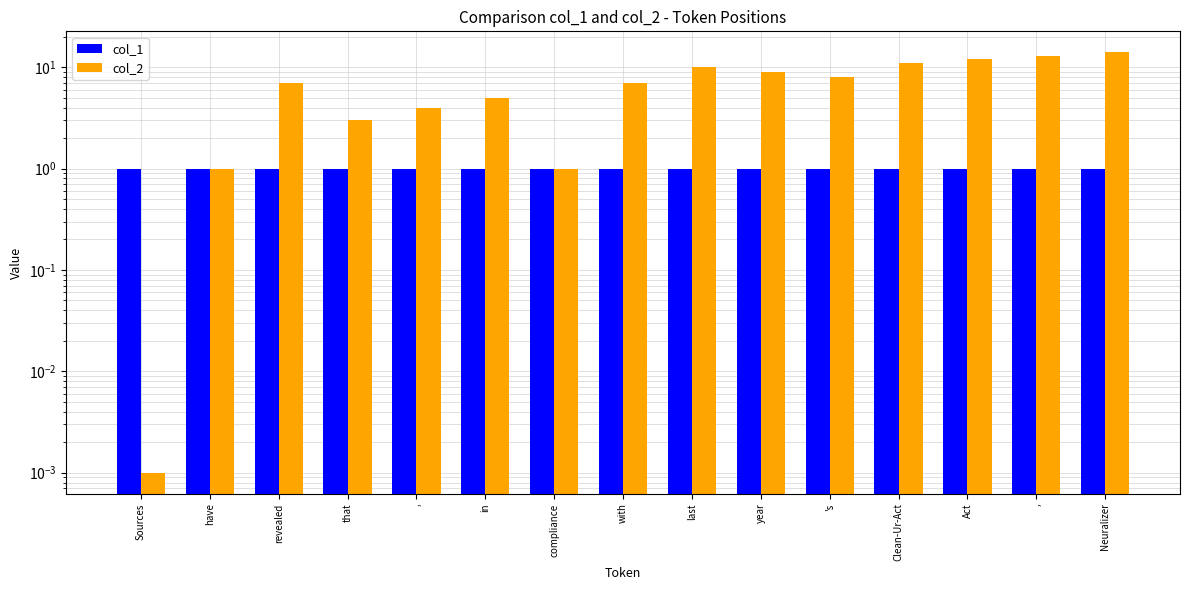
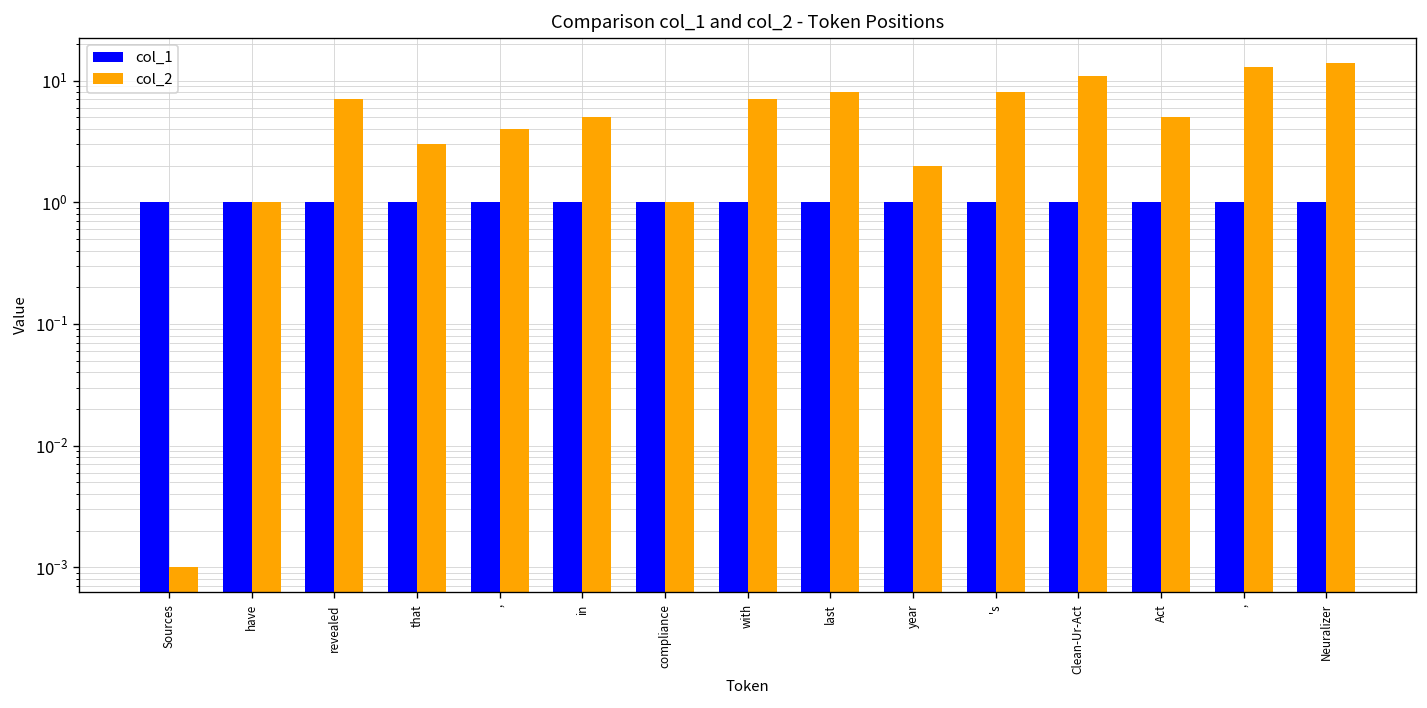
col_2, last: 10 -> 8
col_2, year: 9 -> 2.0
col_2, Act: 12 -> 5
